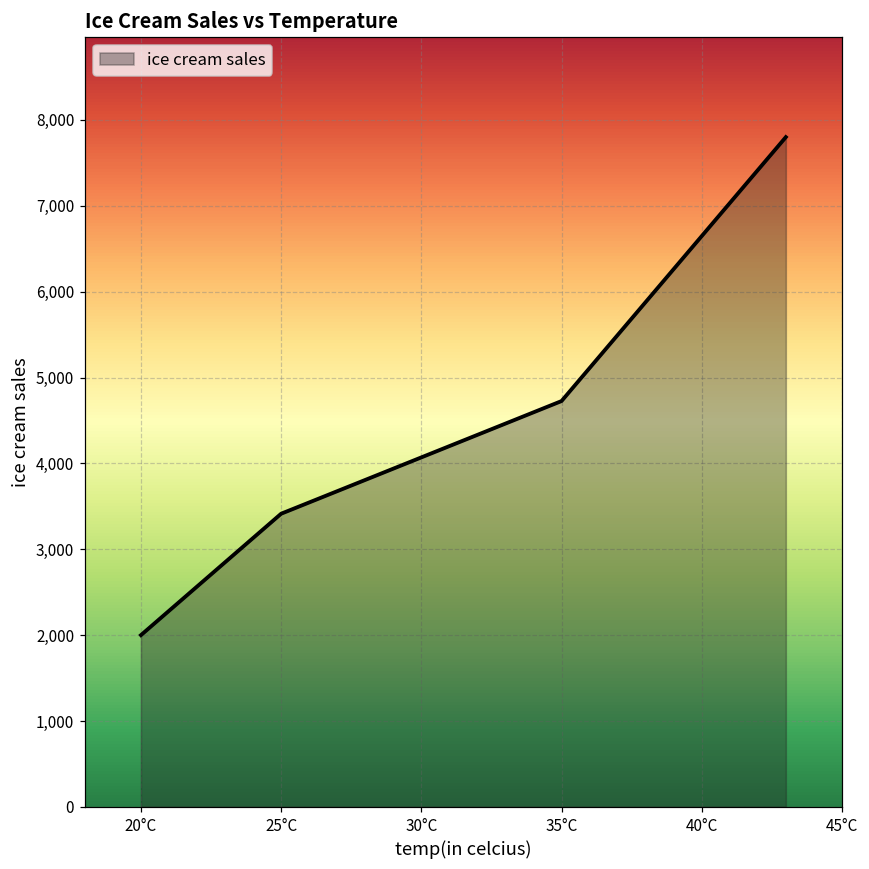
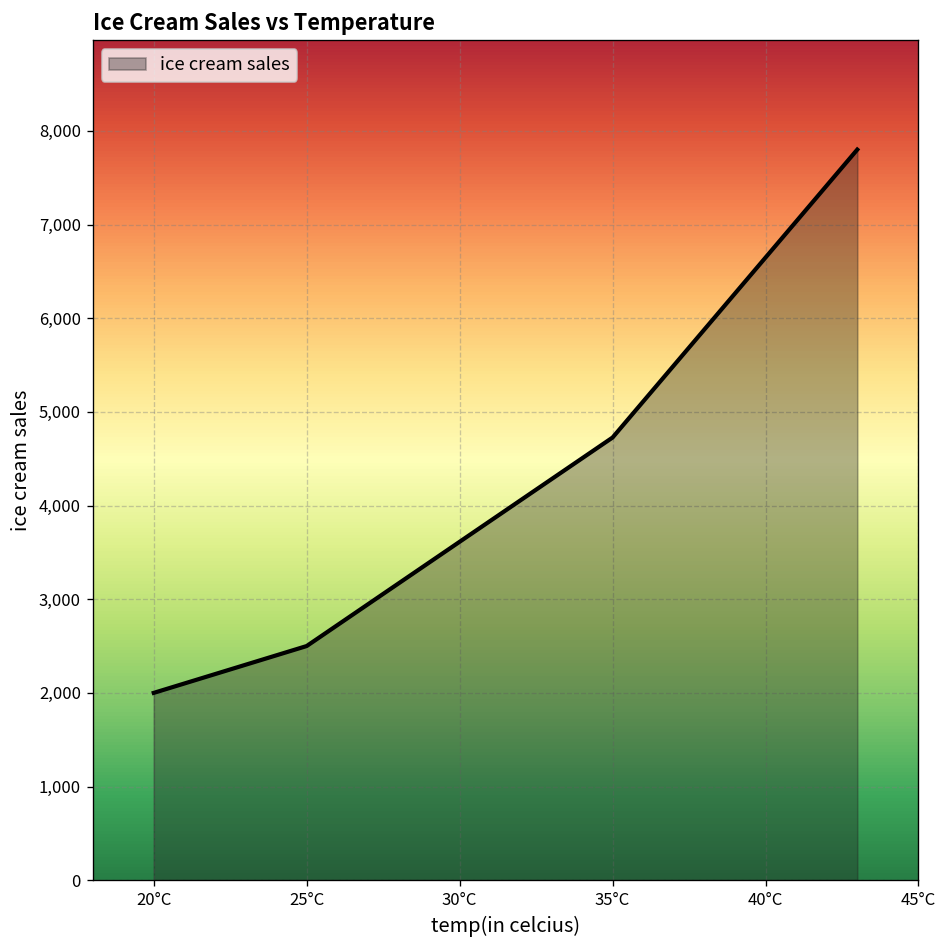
25°C: 3,400 -> 2,500
